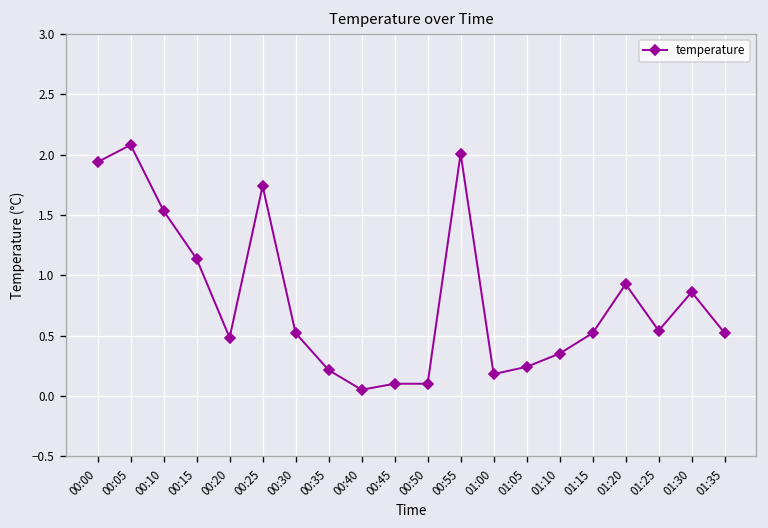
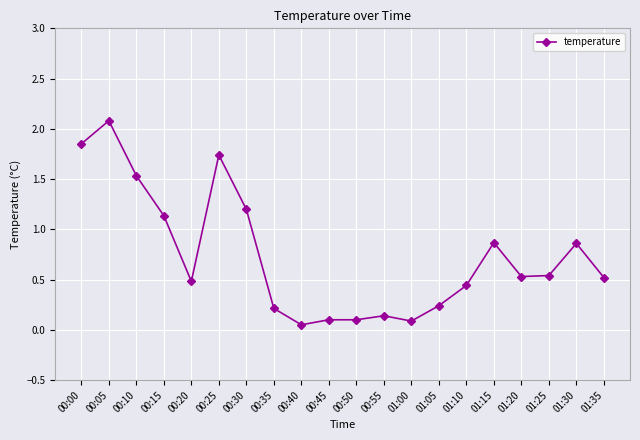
00:00: 1.94 -> 1.85
00:30: 0.52 -> 1.20
00:55: 2.01 -> 0.14
01:00: 0.18 -> 0.09
01:10: 0.35 -> 0.44
01:15: 0.52 -> 0.87
01:20: 0.93 -> 0.53
